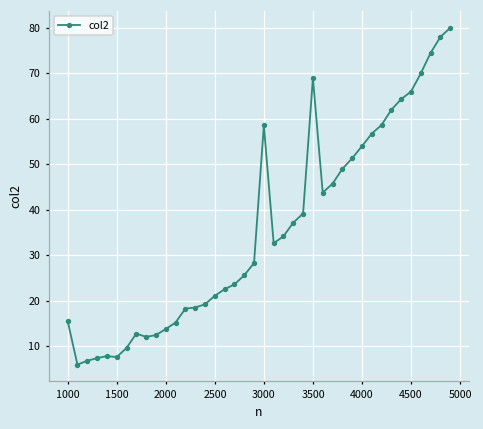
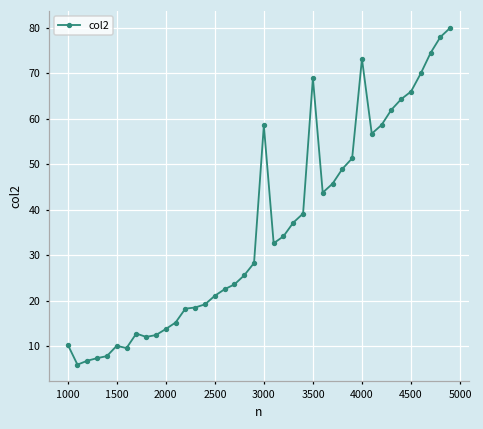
1000: 16 -> 10
1500: 8 -> 10
4000: 54 -> 73
